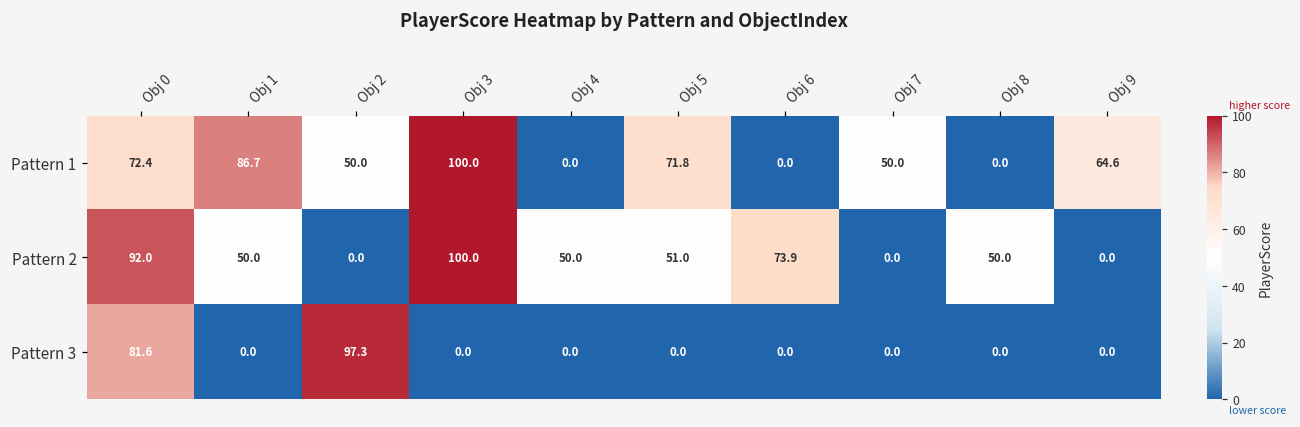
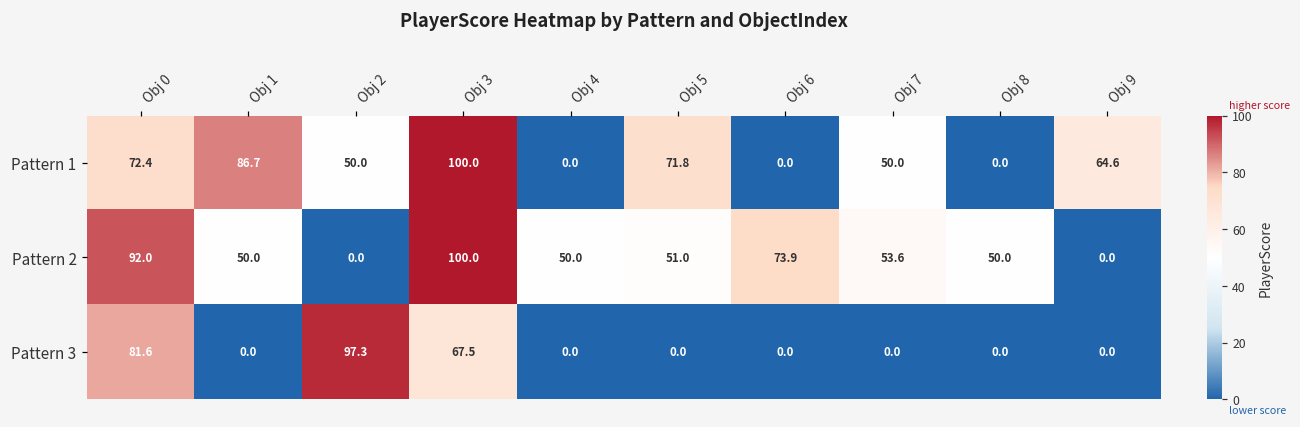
Pattern 2, Obj 7: 0.0 -> 53.6
Pattern 3, Obj 3: 0.0 -> 67.5
